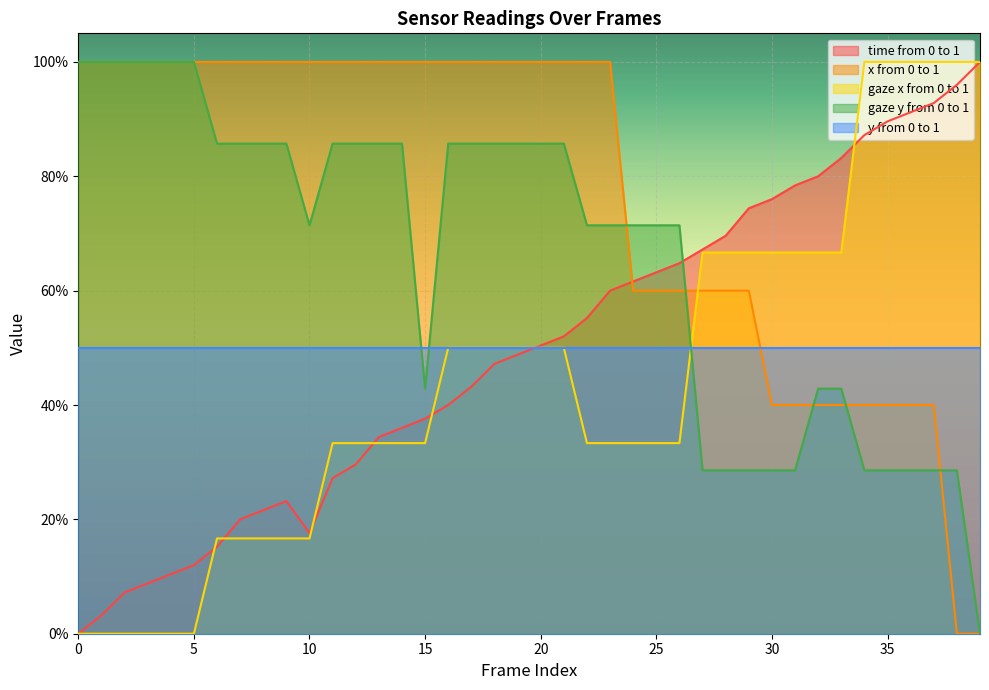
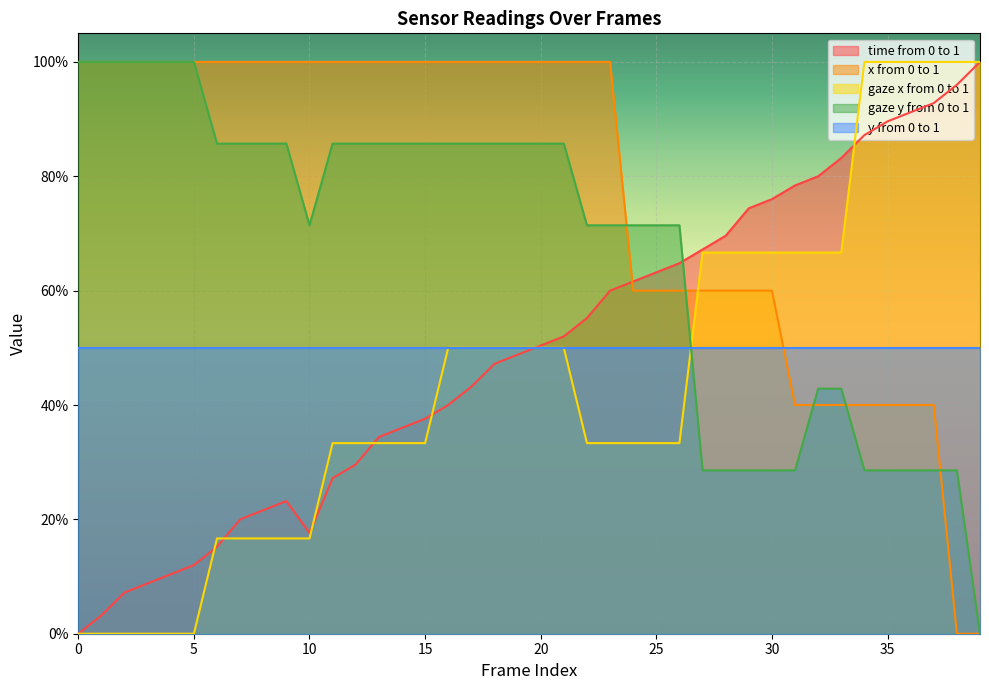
gaze y from 0 to 1, 15: 43% -> 86%
x from 0 to 1, 30: 40% -> 60%
